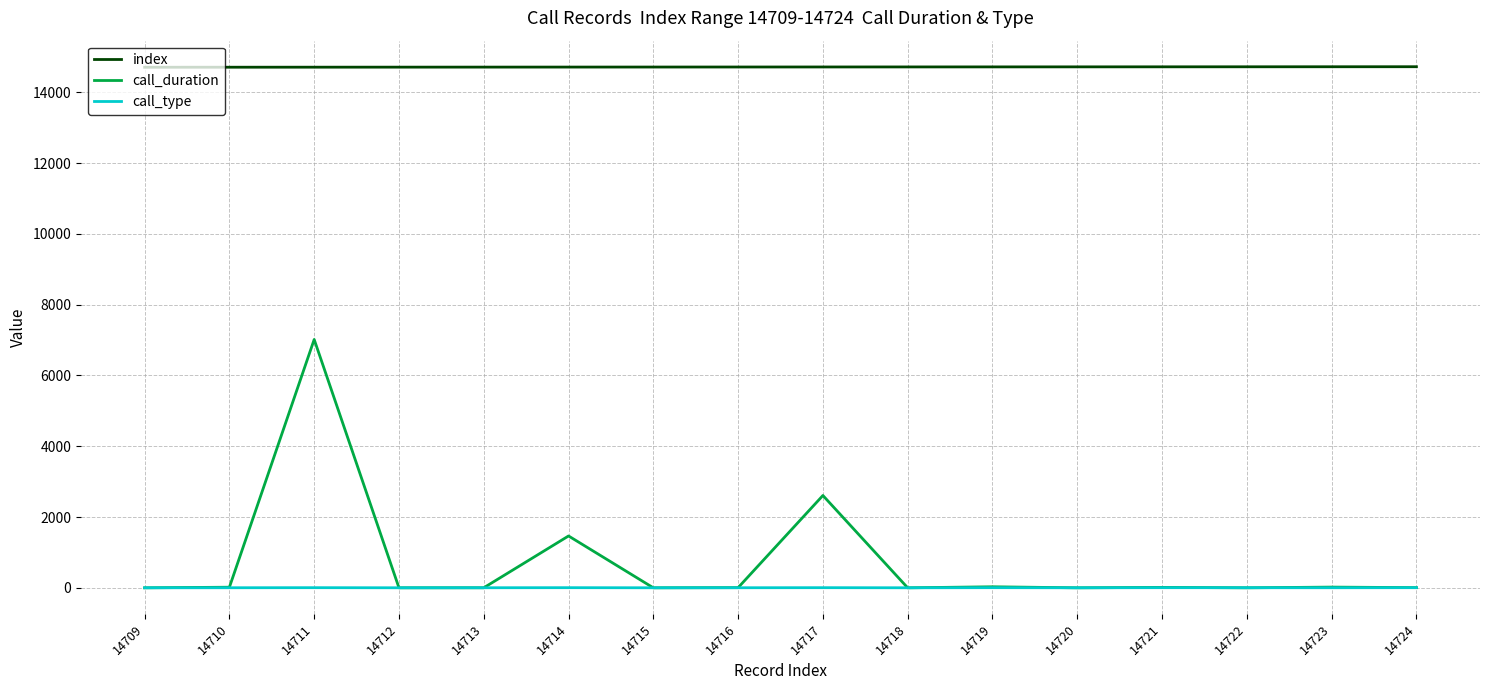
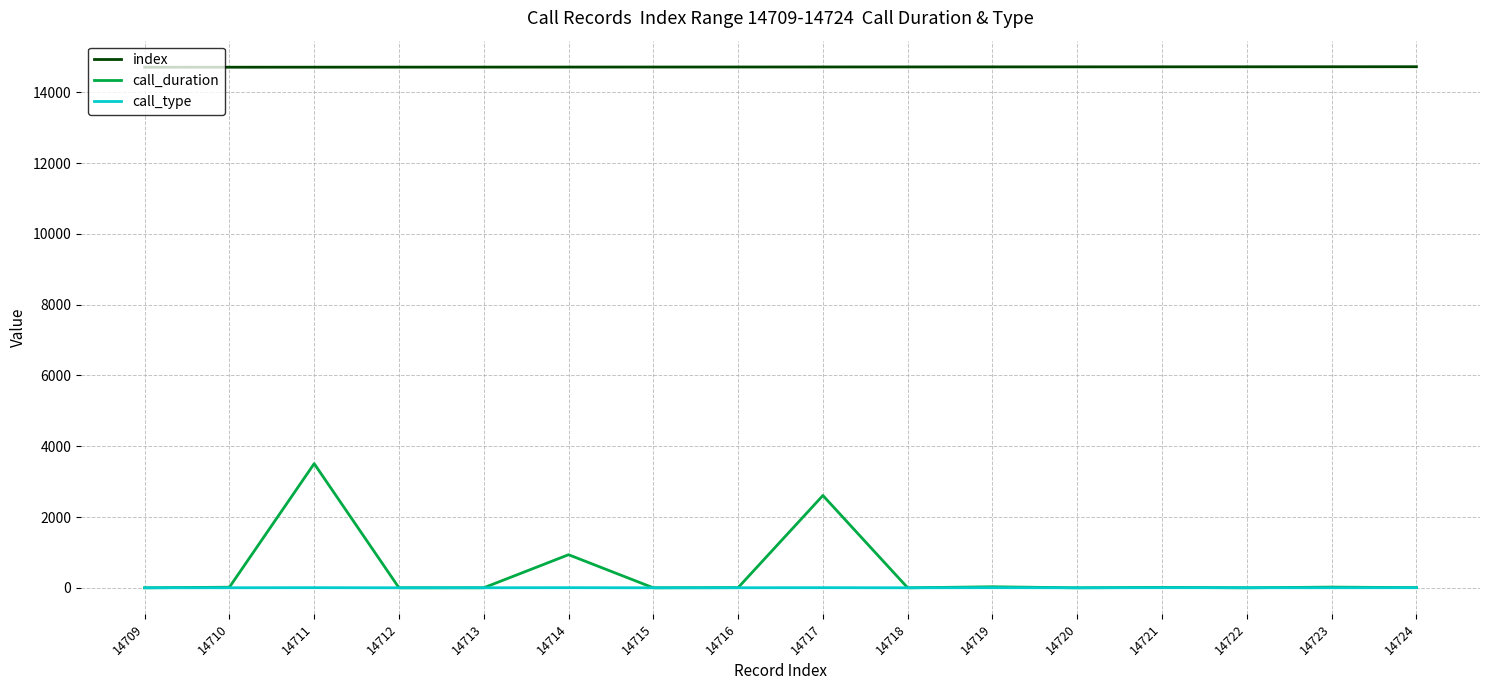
call_duration, 14711: 7000 -> 3500
call_duration, 14714: 1500 -> 900
